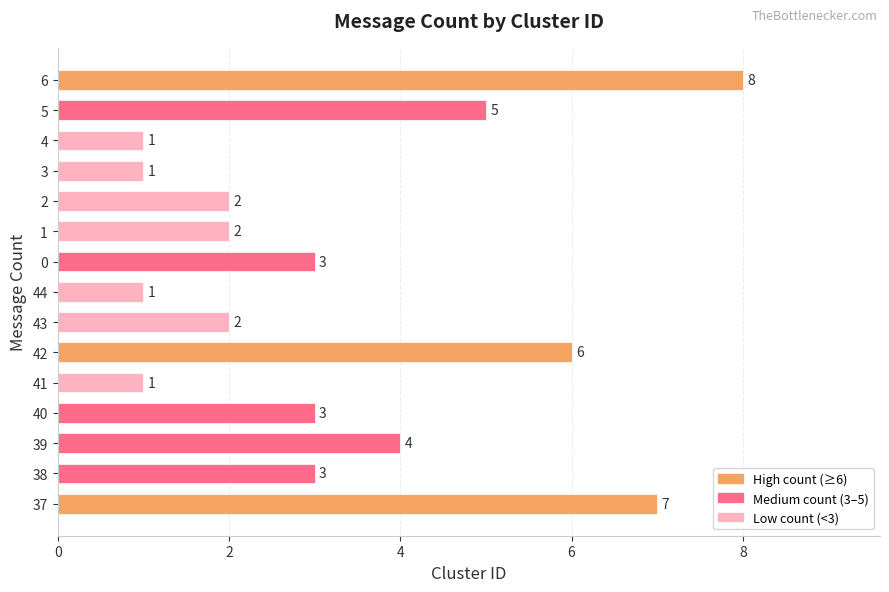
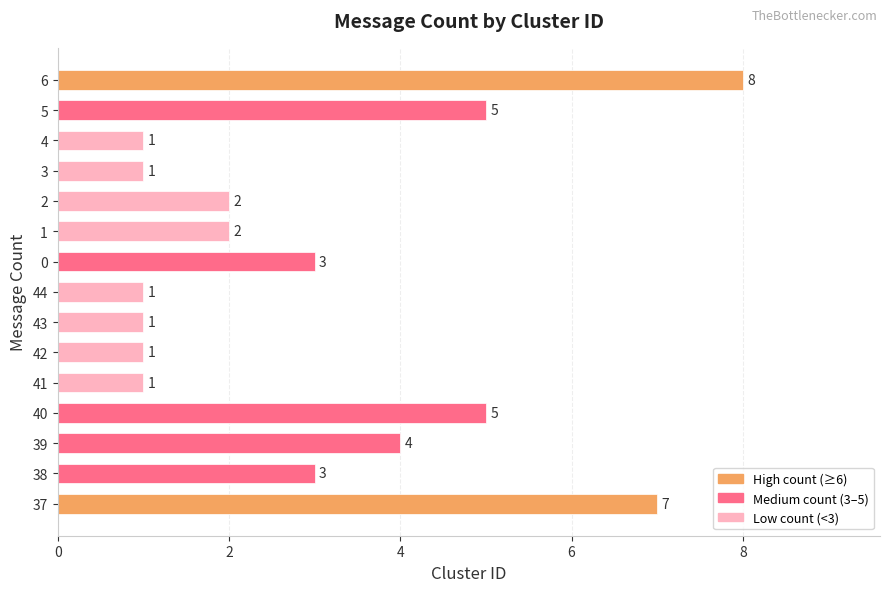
43: 2 -> 1
42: 6 -> 1
40: 3 -> 5
